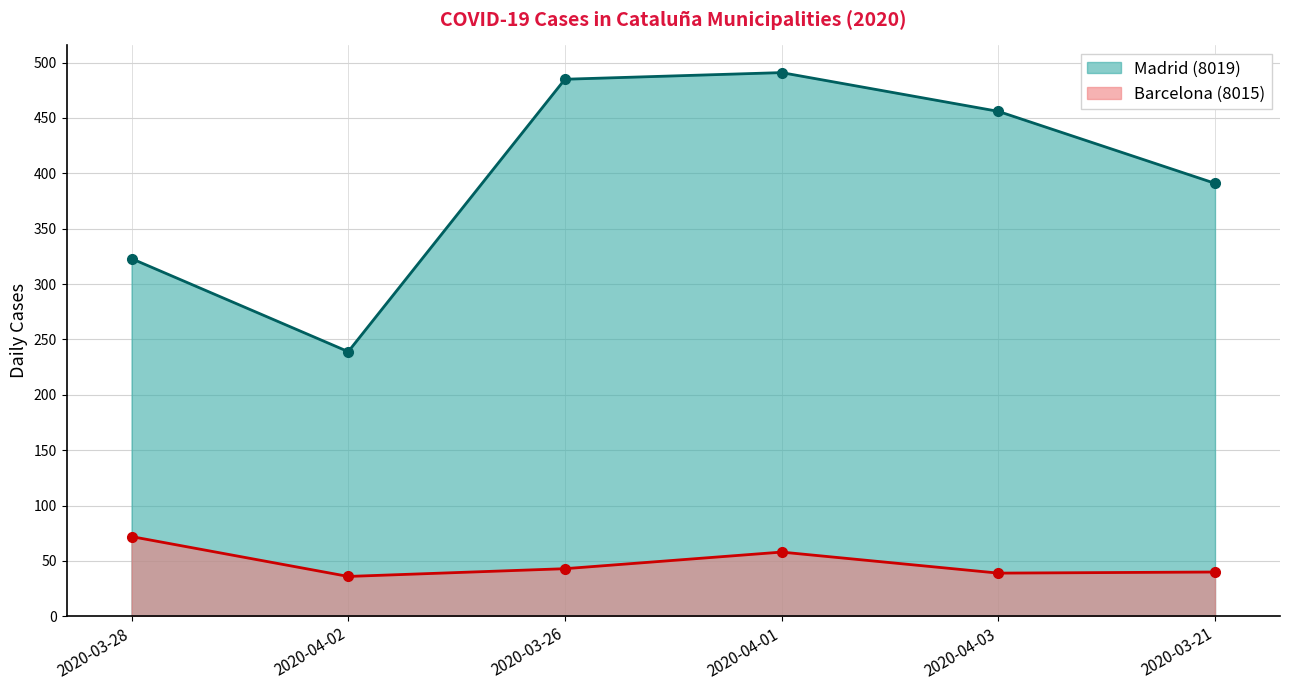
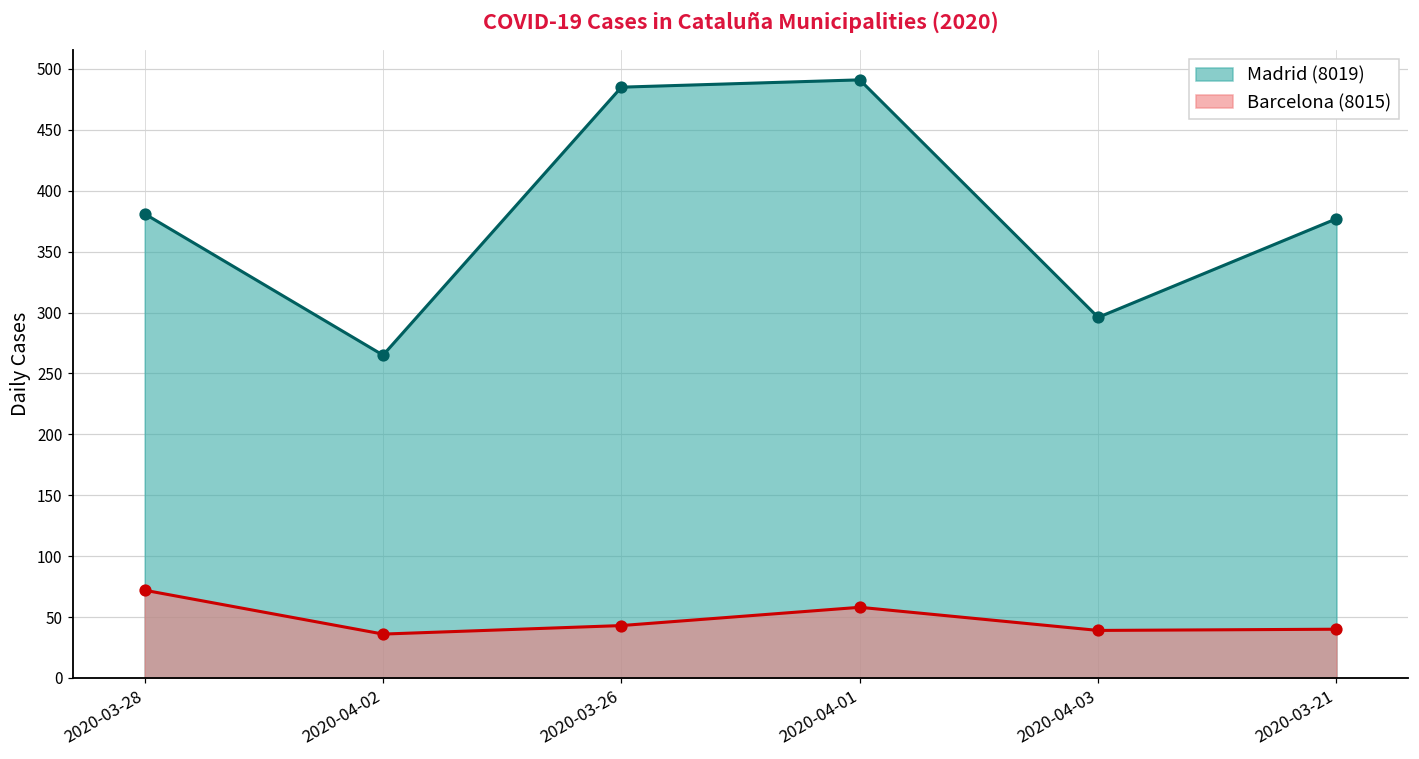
Madrid (8019), 2020-03-28: 323 -> 381
Madrid (8019), 2020-04-02: 239 -> 265
Madrid (8019), 2020-04-03: 456 -> 296
Madrid (8019), 2020-03-21: 391 -> 377
